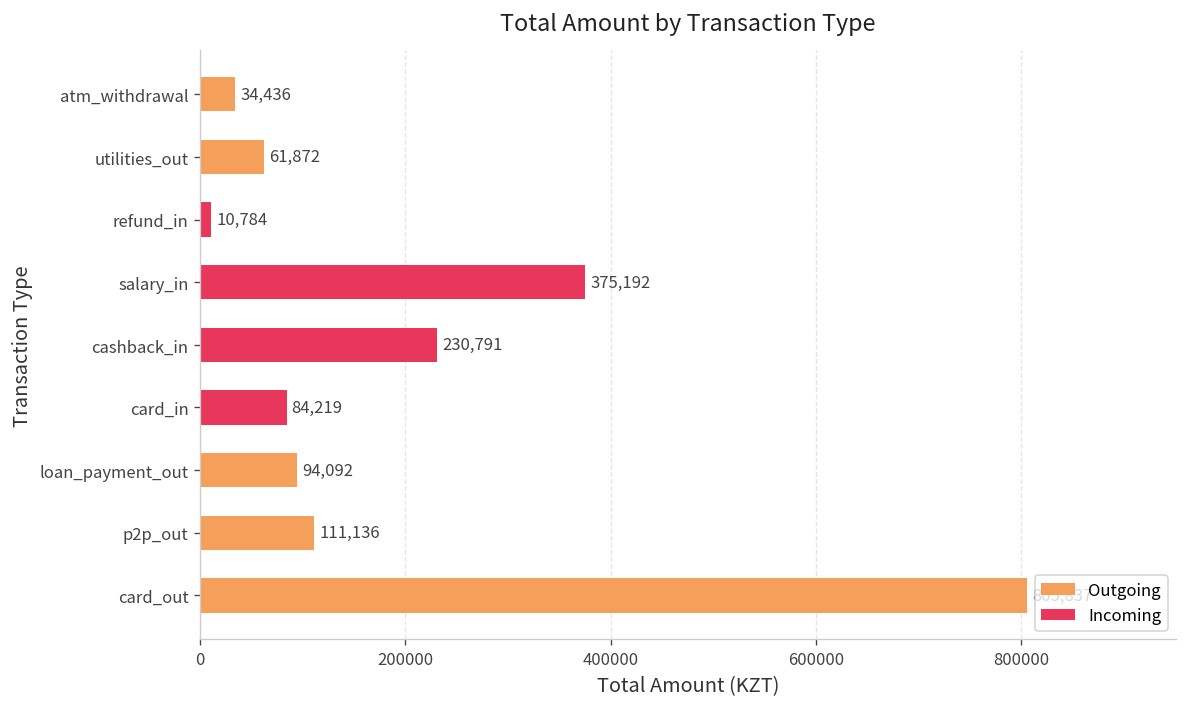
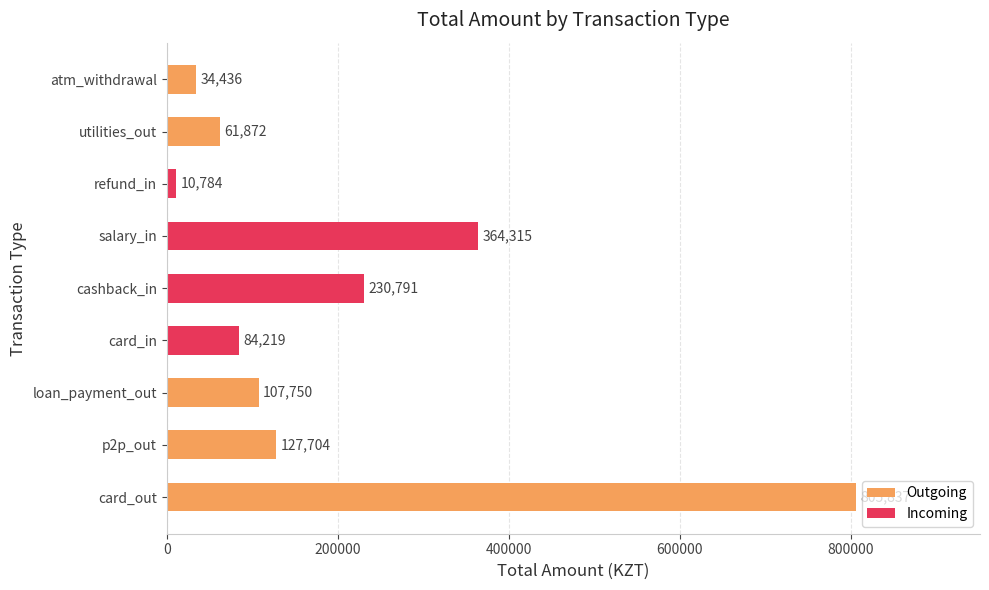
salary_in: 375,192 -> 364,315
loan_payment_out: 94,092 -> 107,750
p2p_out: 111,136 -> 127,704
